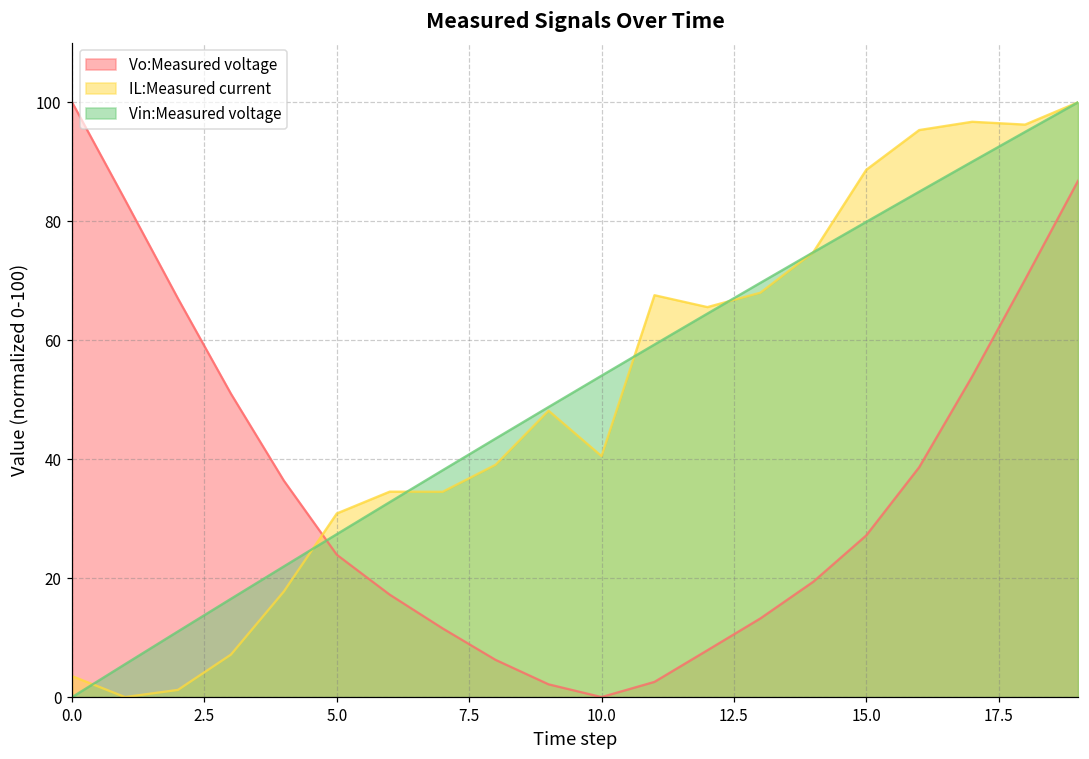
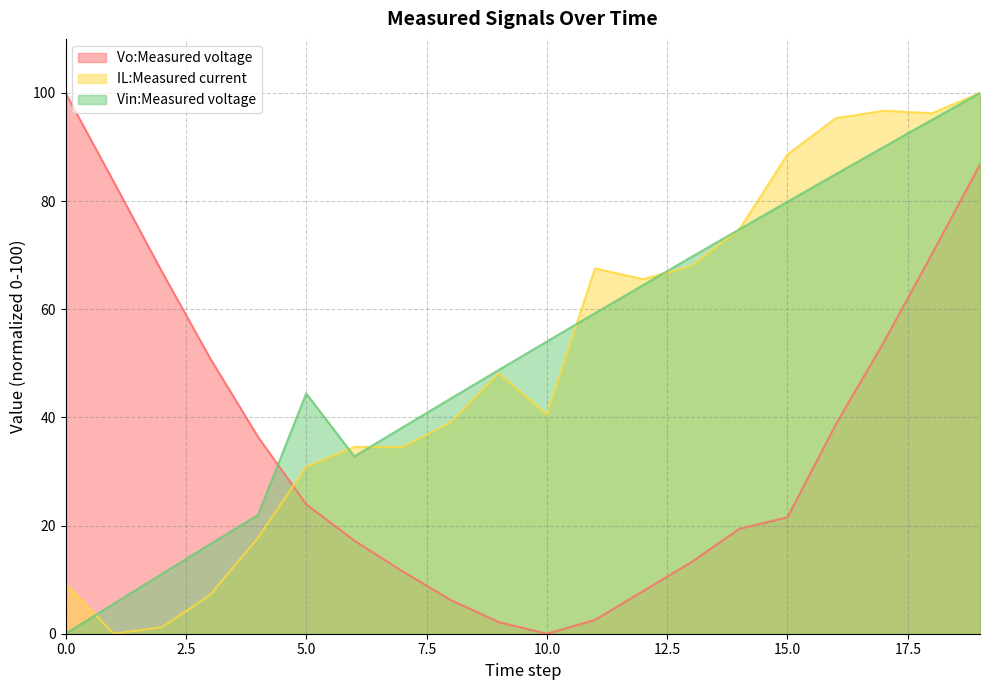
IL:Measured current, 0.0: 4 -> 9
Vin:Measured voltage, 5.0: 27 -> 44
Vo:Measured voltage, 15.0: 27 -> 22
